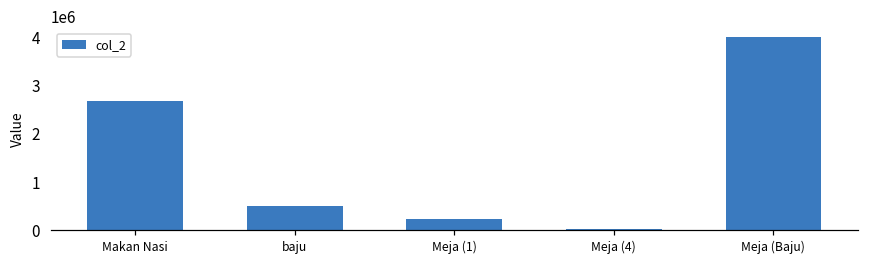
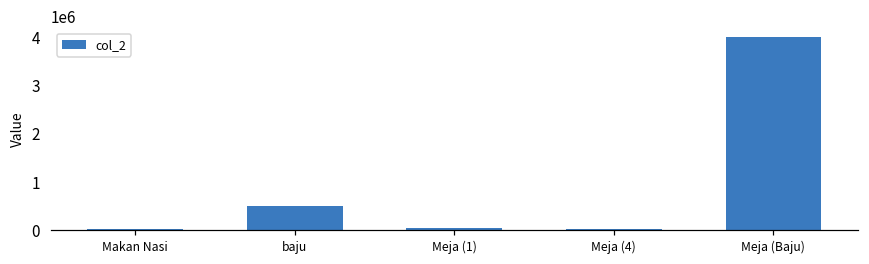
Makan Nasi: 2700000 -> 0
Meja (1): 200000 -> 0
